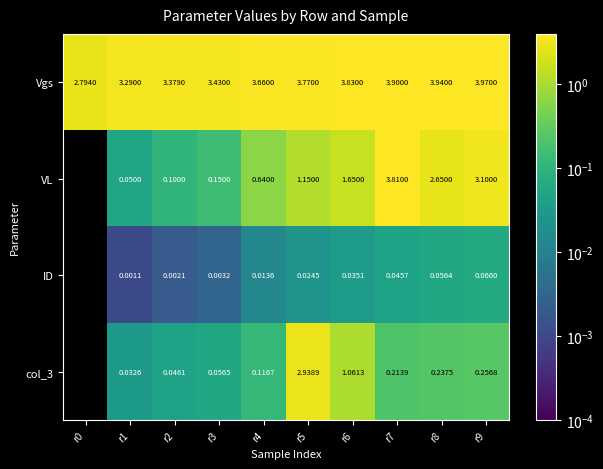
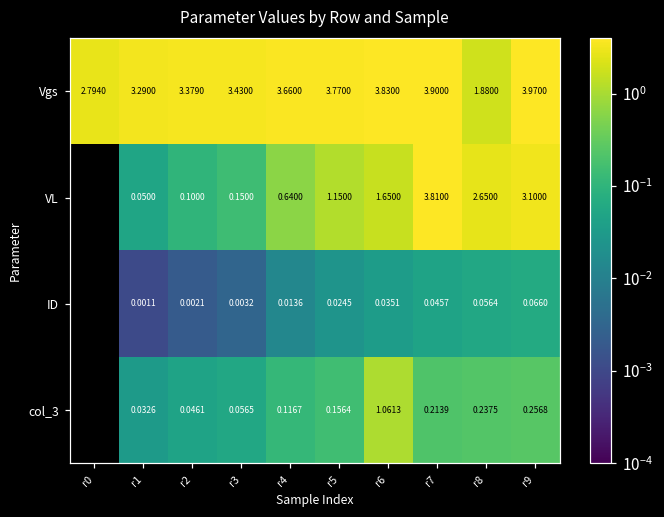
Vgs, r8: 3.9400 -> 1.8800
col_3, r5: 2.9389 -> 0.1564
